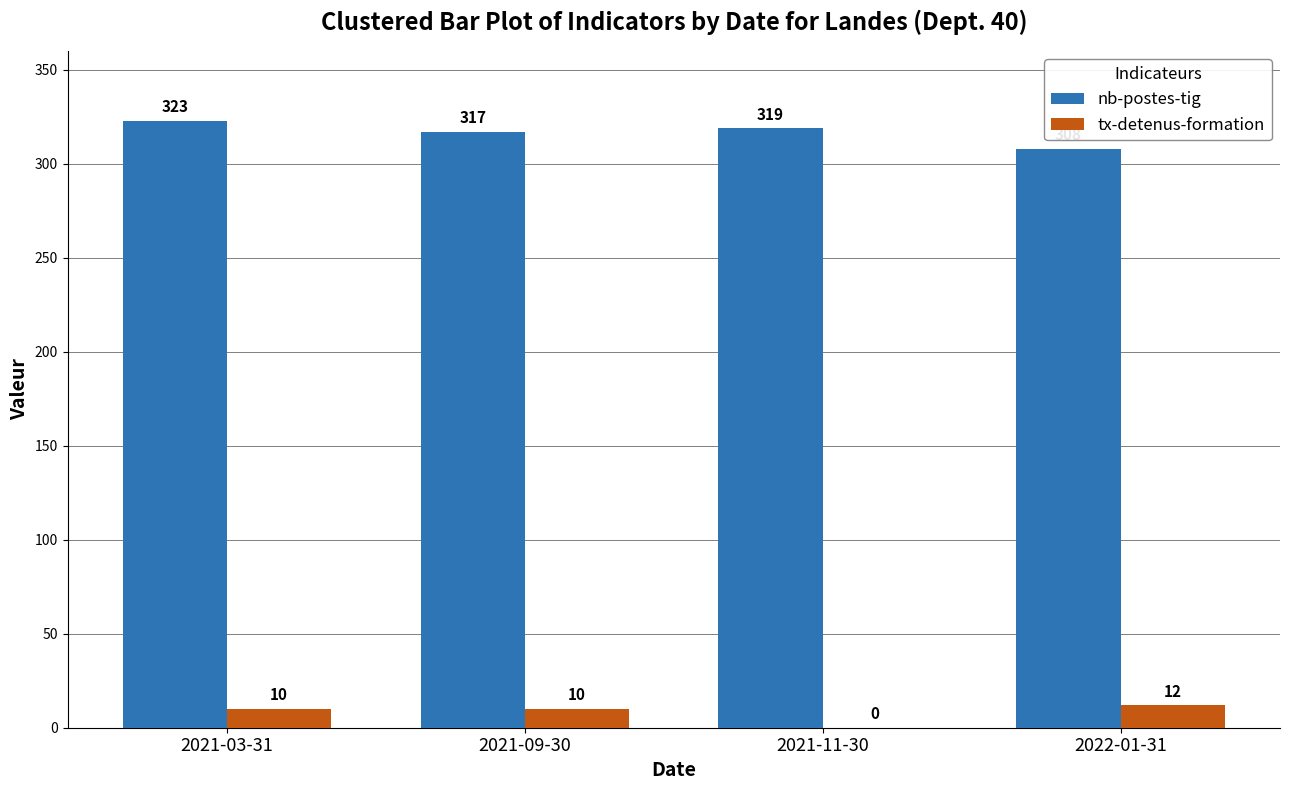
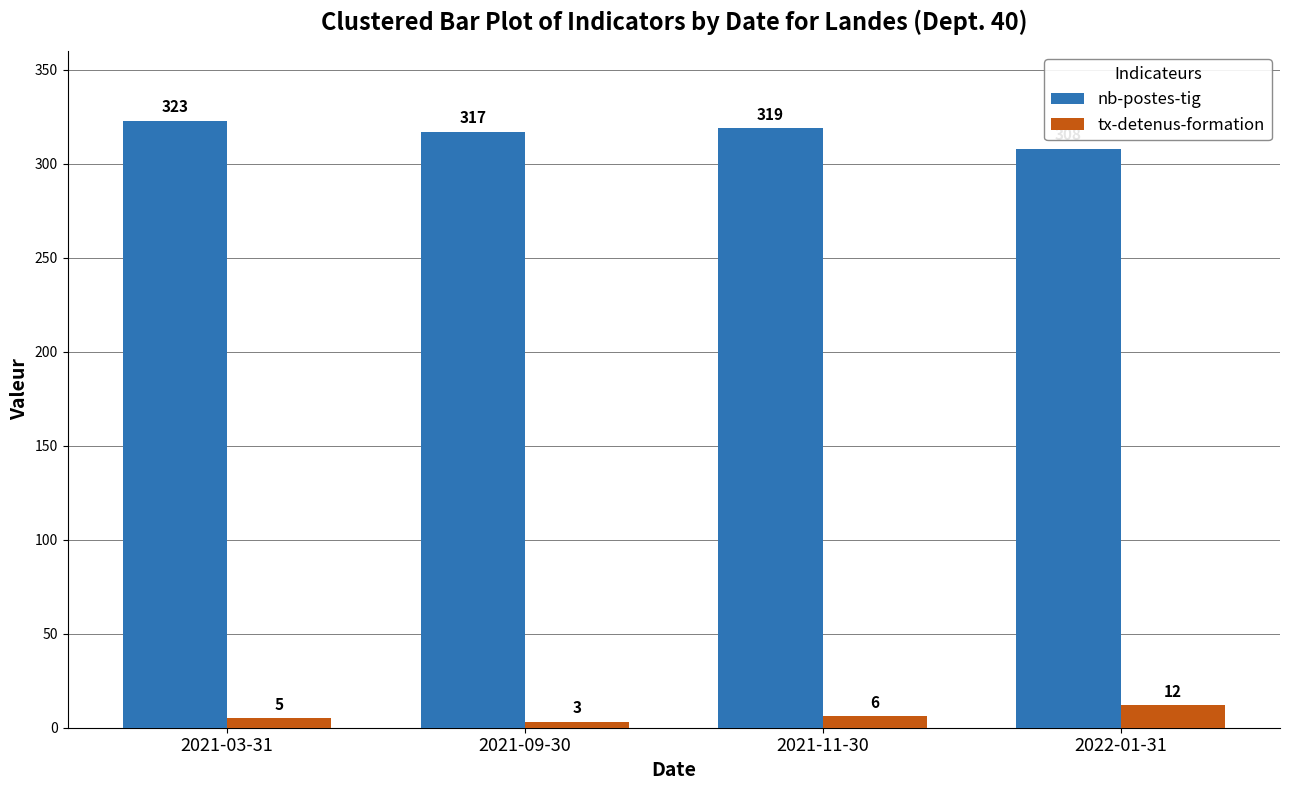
tx-detenus-formation, 2021-03-31: 10 -> 5
tx-detenus-formation, 2021-09-30: 10 -> 3
tx-detenus-formation, 2021-11-30: 0 -> 6
